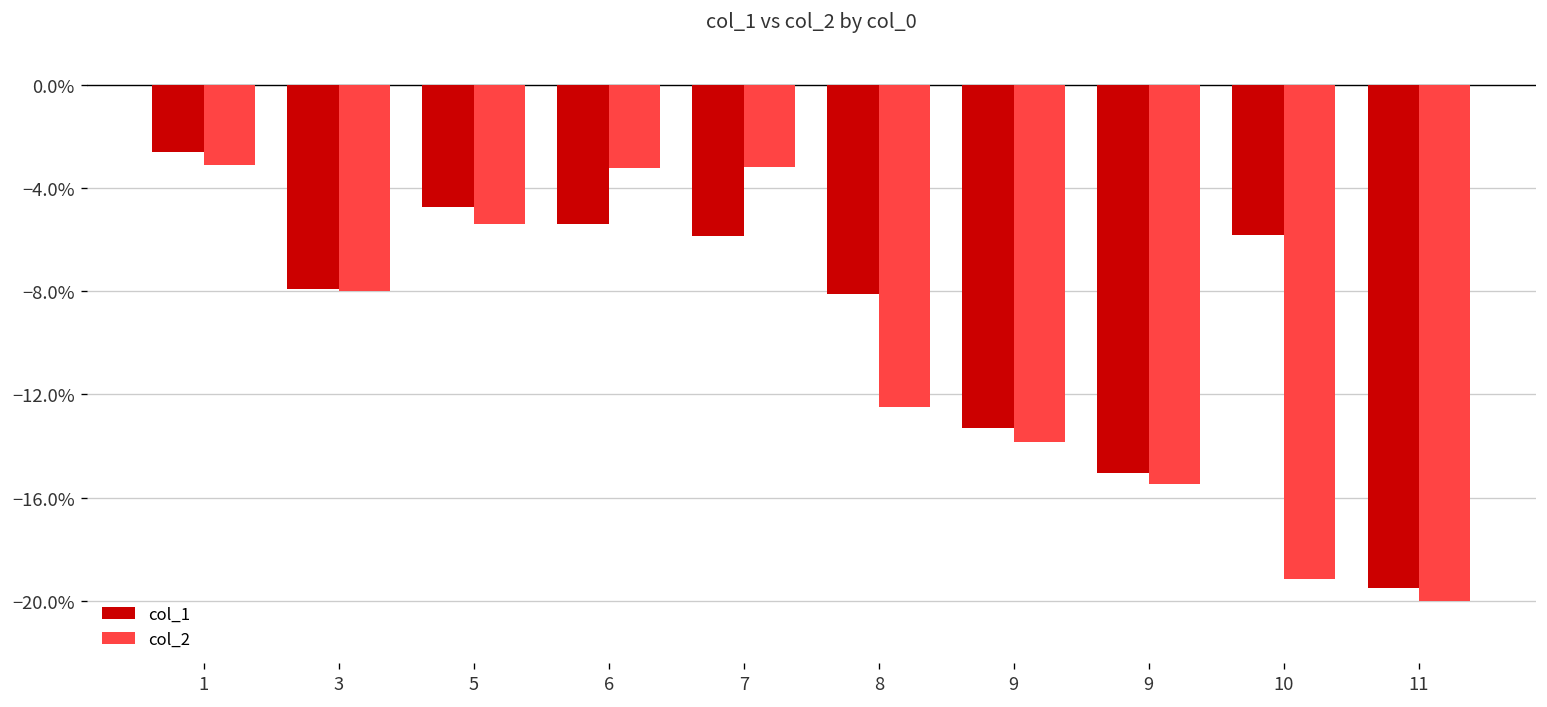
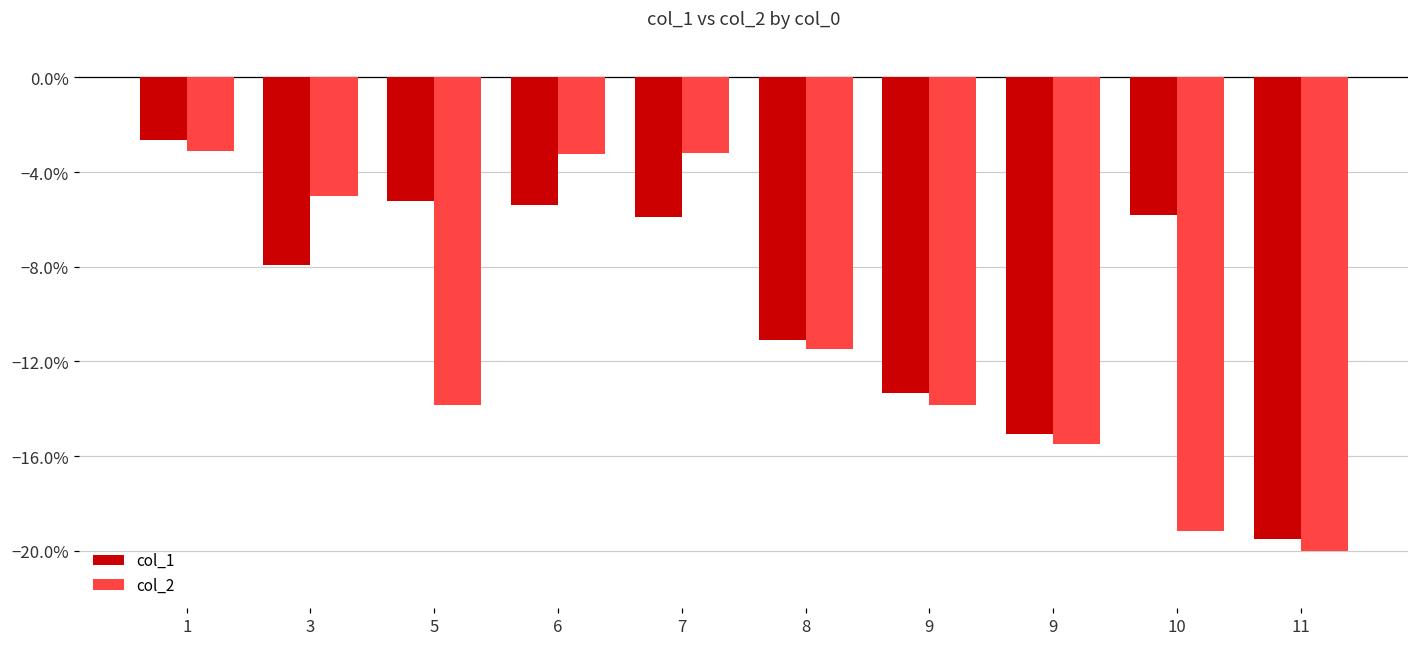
col_2, 3: -8.0% -> -5.0%
col_1, 5: -4.7% -> -5.2%
col_2, 5: -5.4% -> -13.9%
col_1, 8: -8.1% -> -11.1%
col_2, 8: -12.5% -> -11.5%
